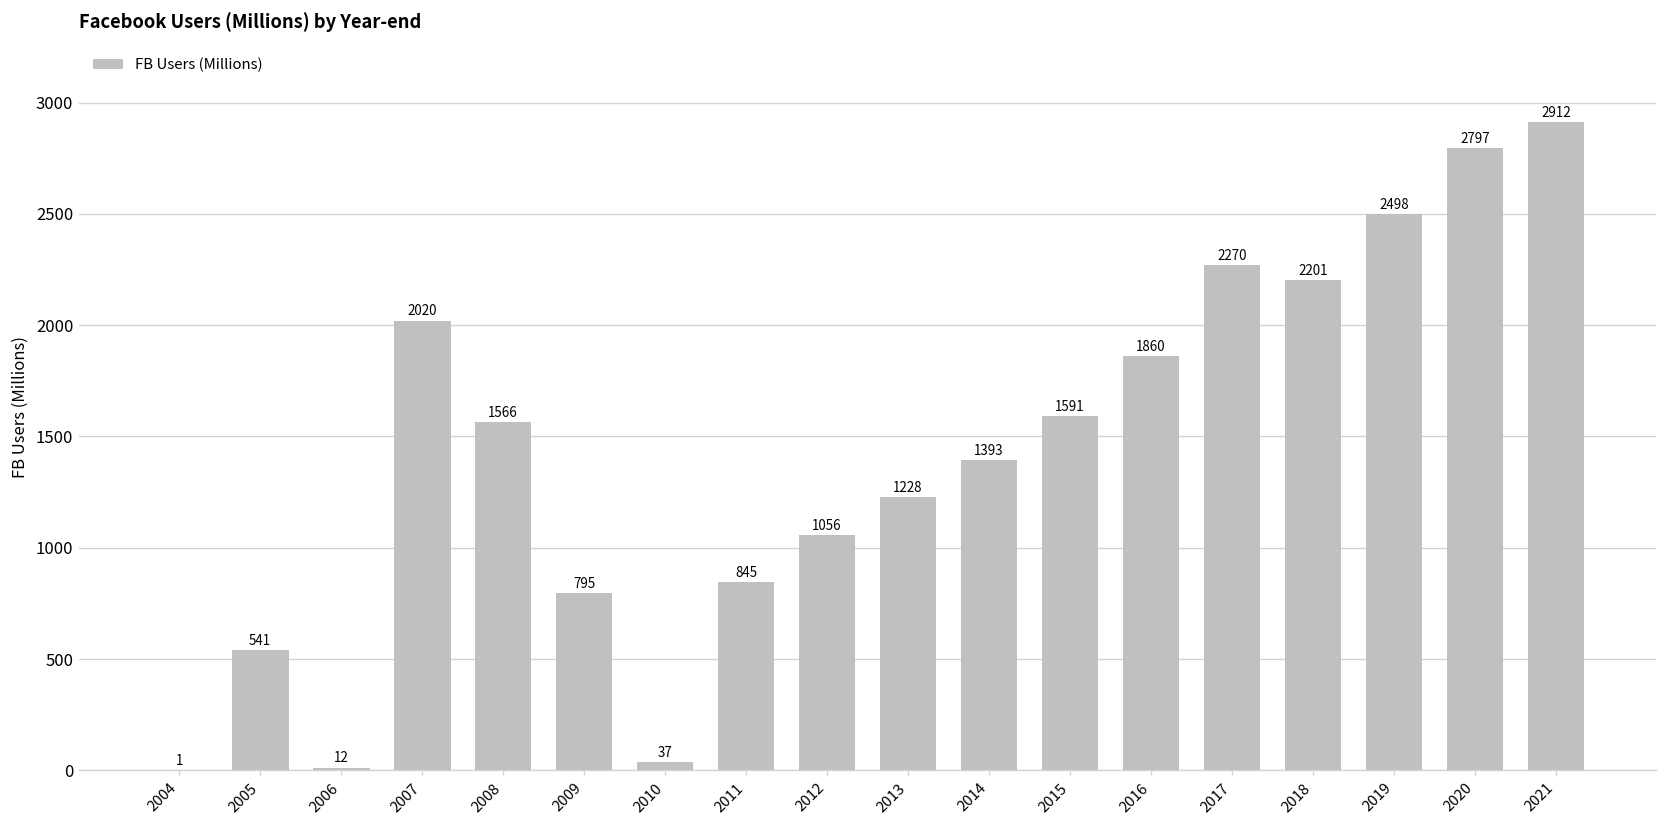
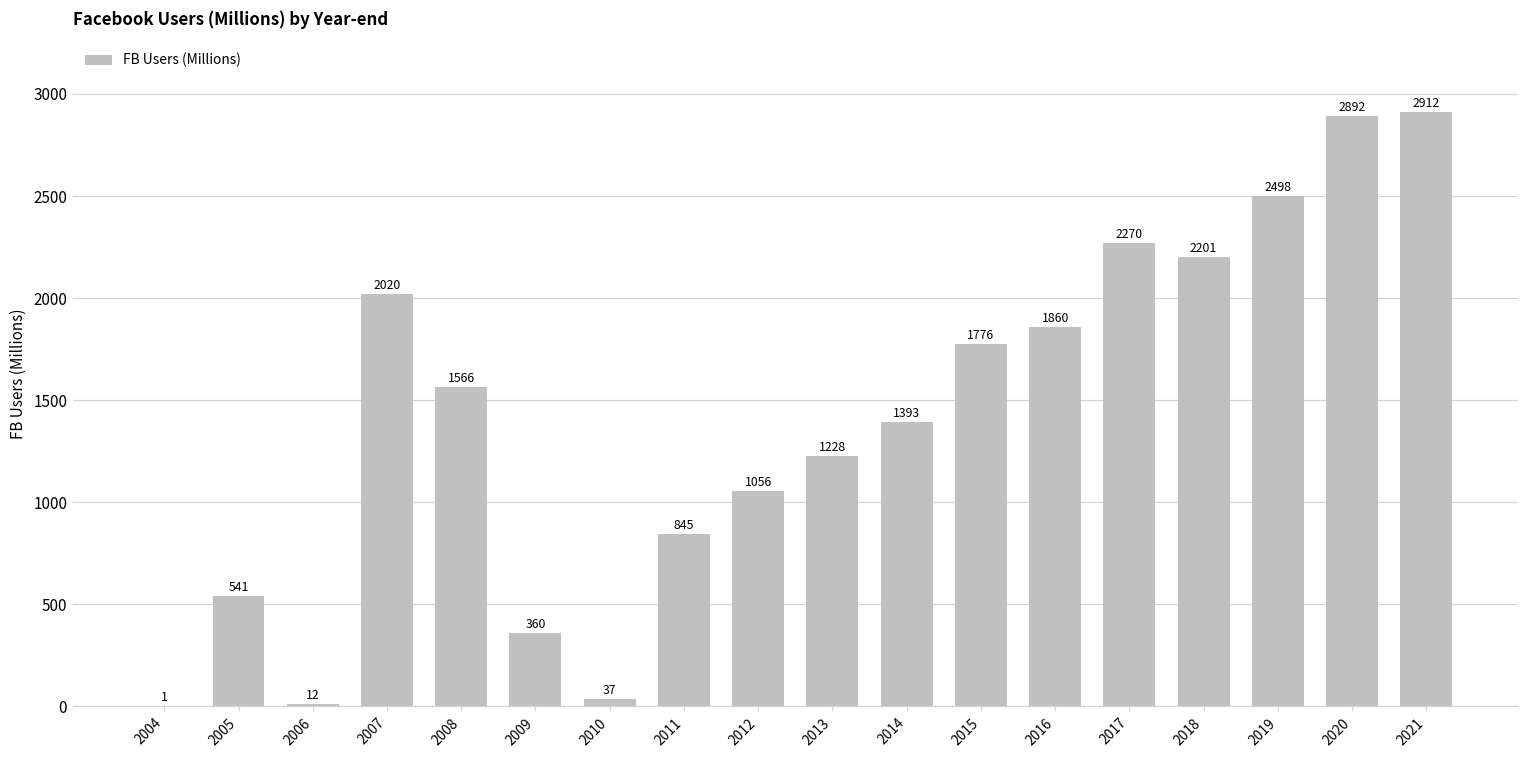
2009: 795 -> 360
2015: 1591 -> 1776
2020: 2797 -> 2892
